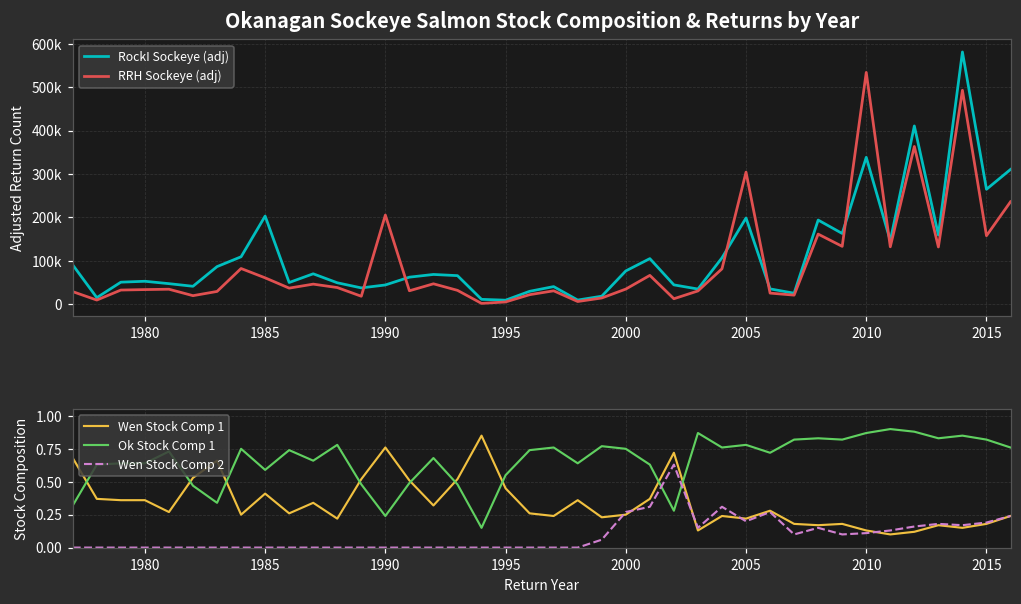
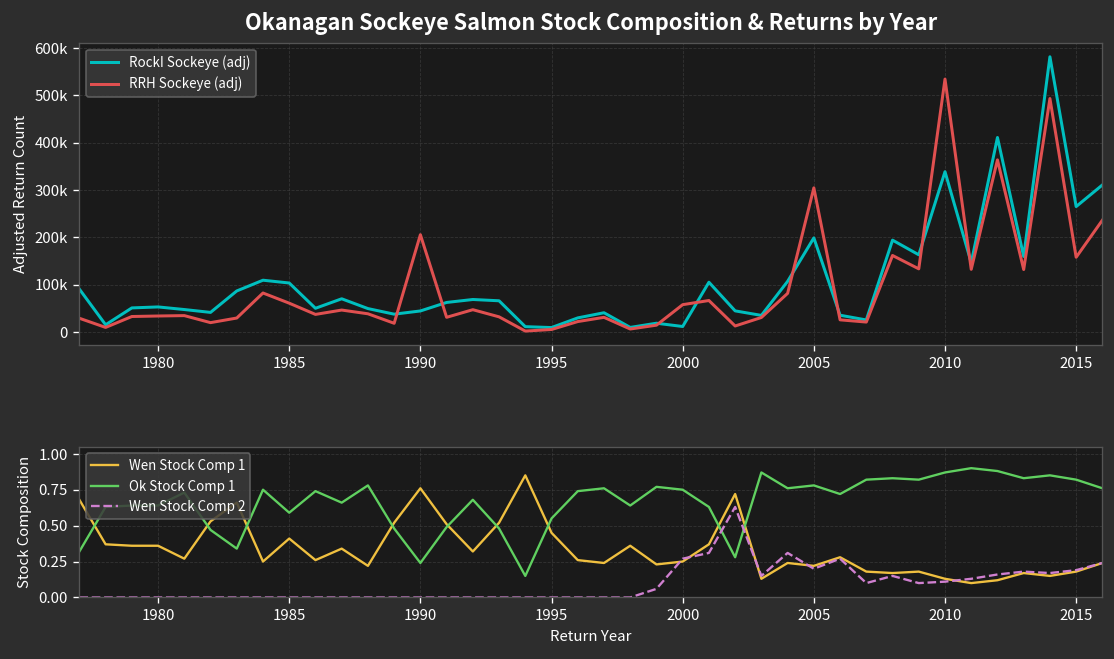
Okanagan Sockeye Salmon Stock Composition & Returns by Year, RockI Sockeye (adj), 1985: 200000 -> 100000
Okanagan Sockeye Salmon Stock Composition & Returns by Year, RockI Sockeye (adj), 2000: 80000 -> 10000
Okanagan Sockeye Salmon Stock Composition & Returns by Year, RRH Sockeye (adj), 2000: 30000 -> 60000
